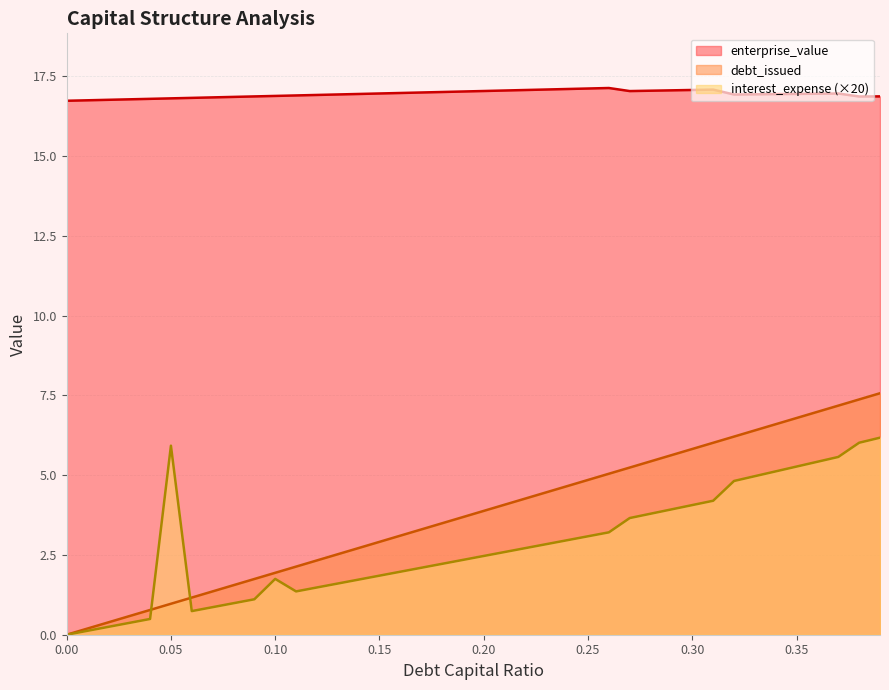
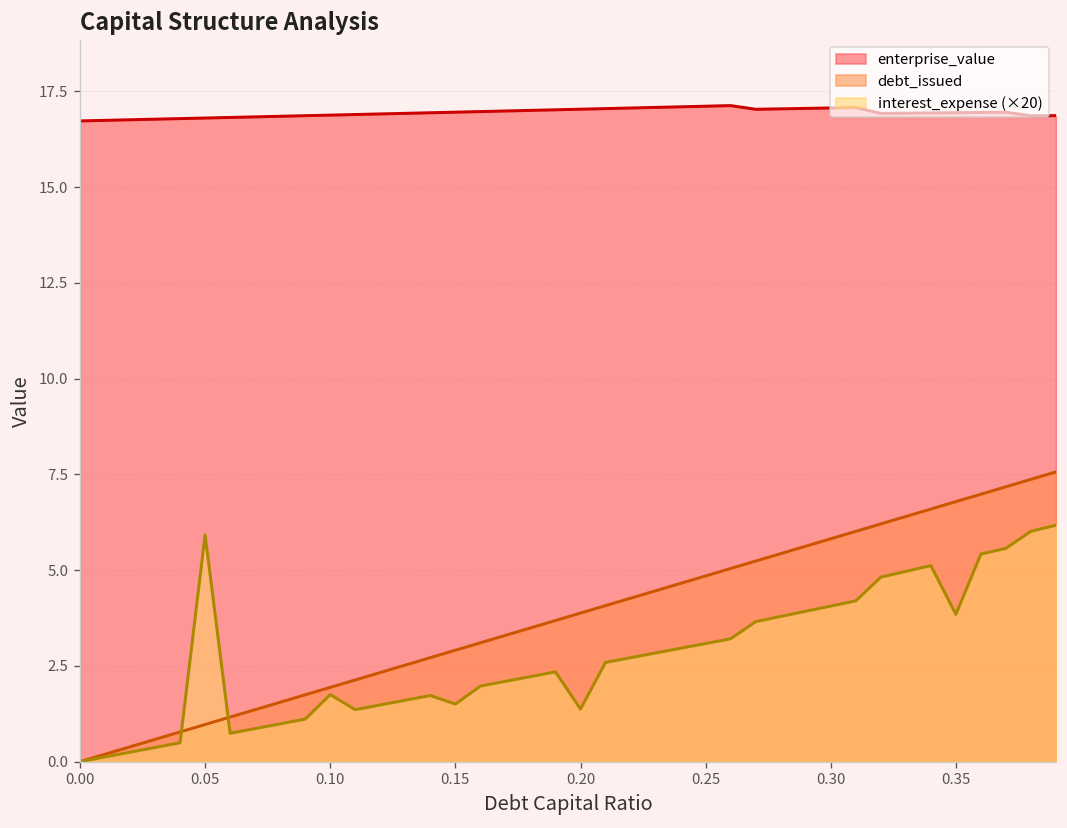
interest_expense (×20), 0.15: 1.9 -> 1.5
interest_expense (×20), 0.20: 2.5 -> 1.4
interest_expense (×20), 0.35: 5.3 -> 3.8
